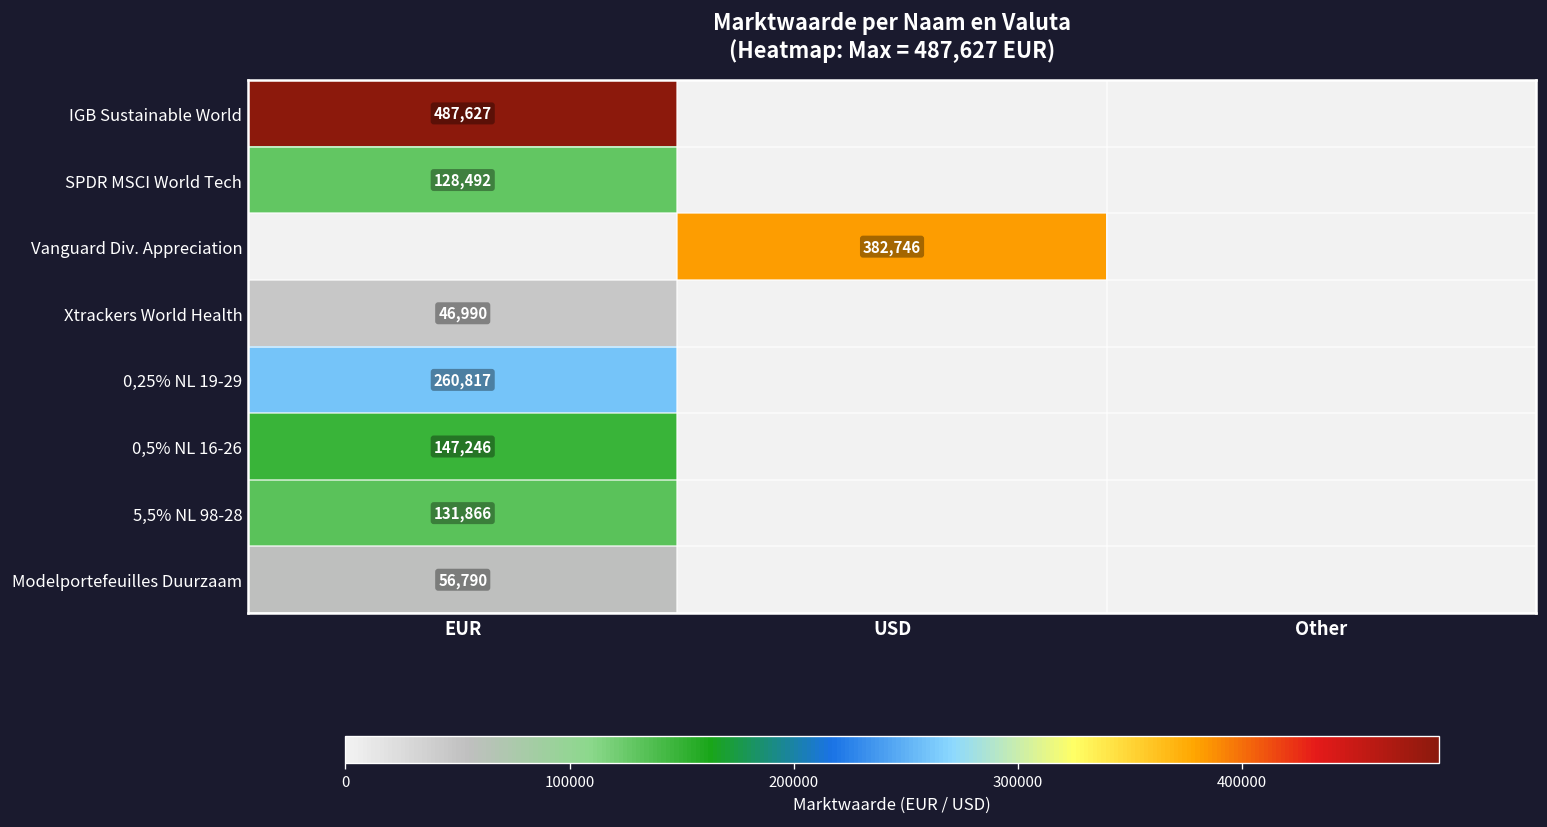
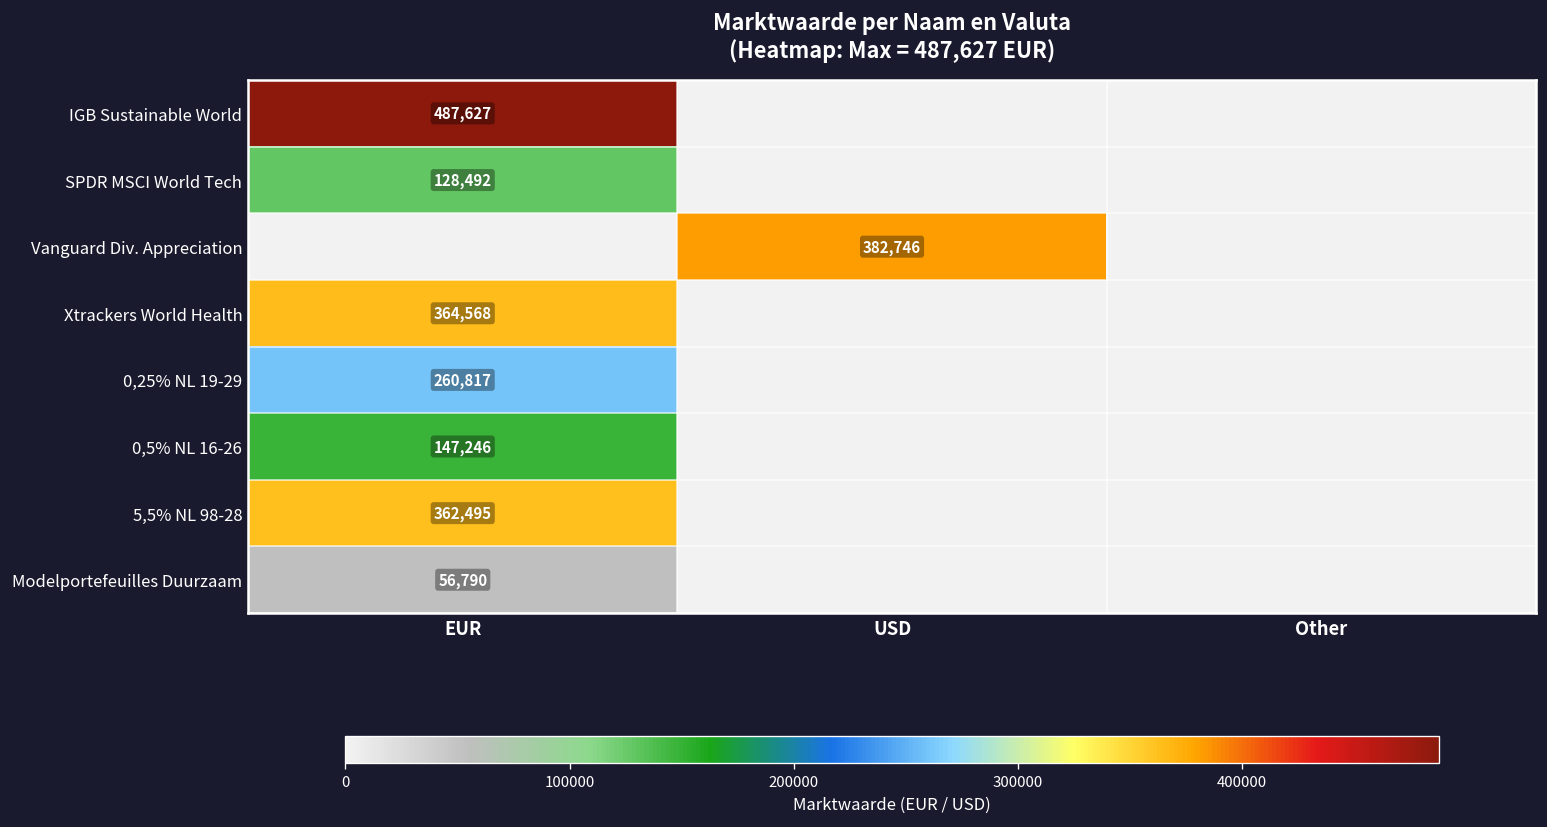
Xtrackers World Health, EUR: 46,990 -> 364,568
5,5% NL 98-28, EUR: 131,866 -> 362,495
